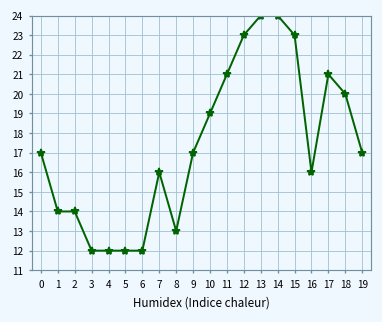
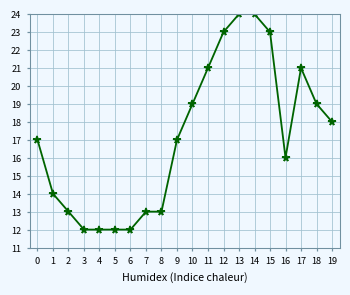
2: 14 -> 13
7: 16 -> 13
18: 20 -> 19
19: 17 -> 18
